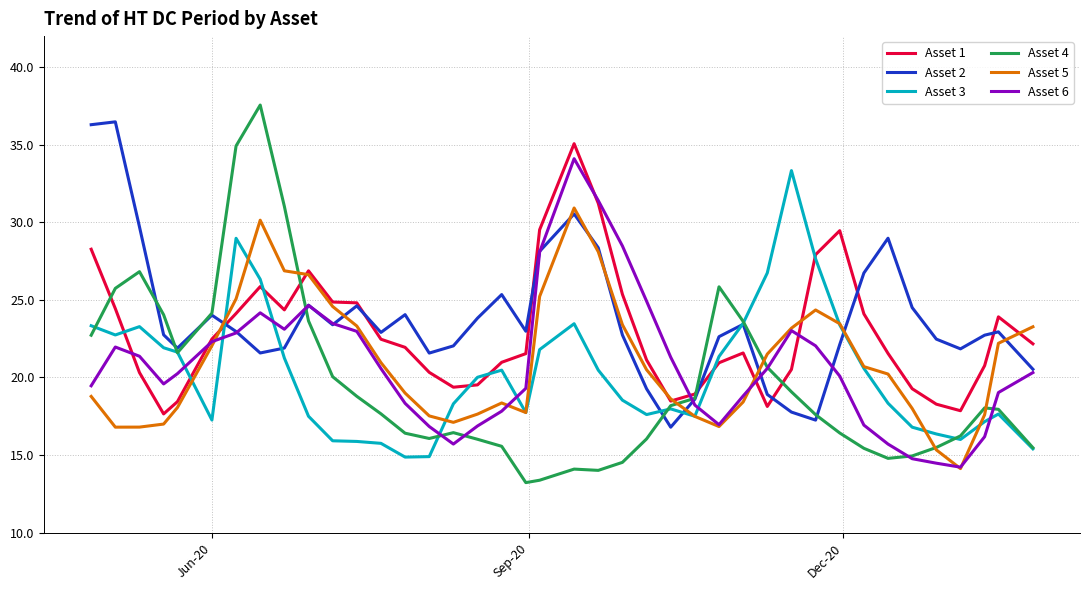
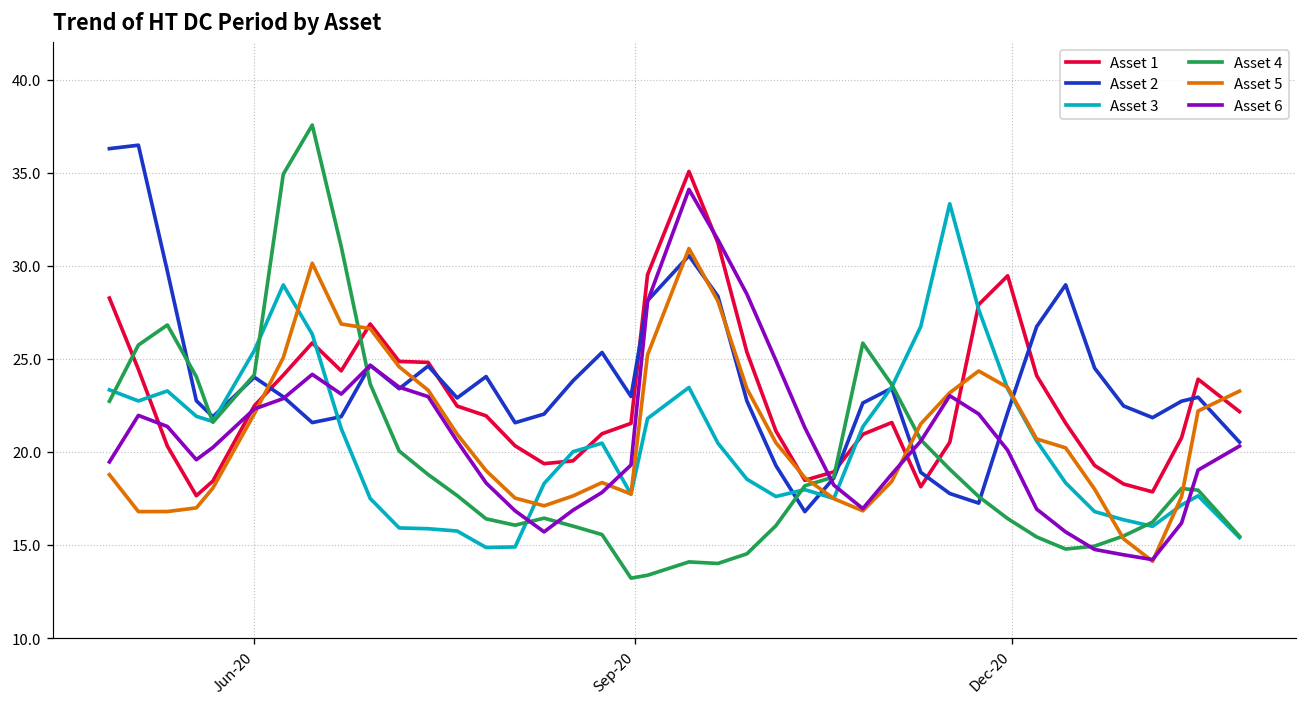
Asset 3, Jun-20: 17.3 -> 25.4
